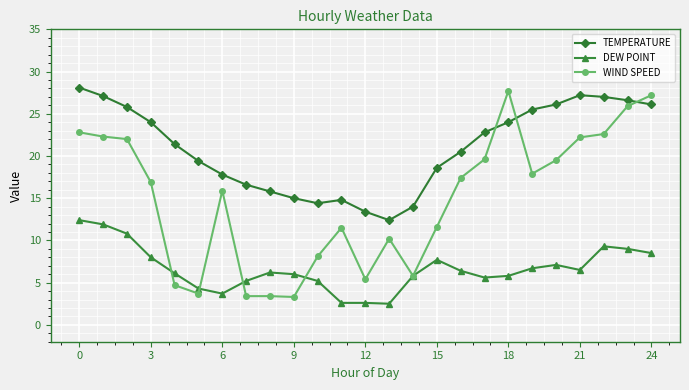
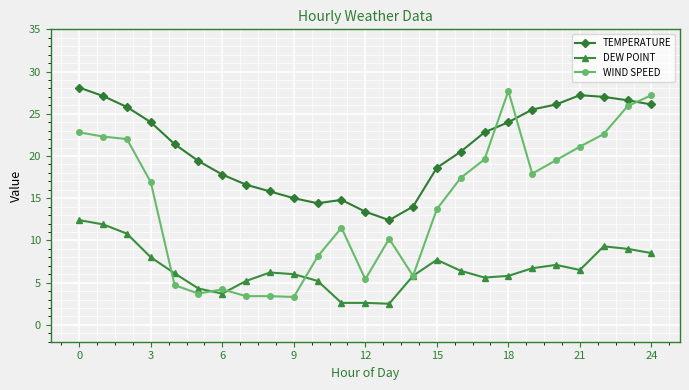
WIND SPEED, 6: 16 -> 4
WIND SPEED, 15: 12 -> 14
WIND SPEED, 21: 22 -> 21
